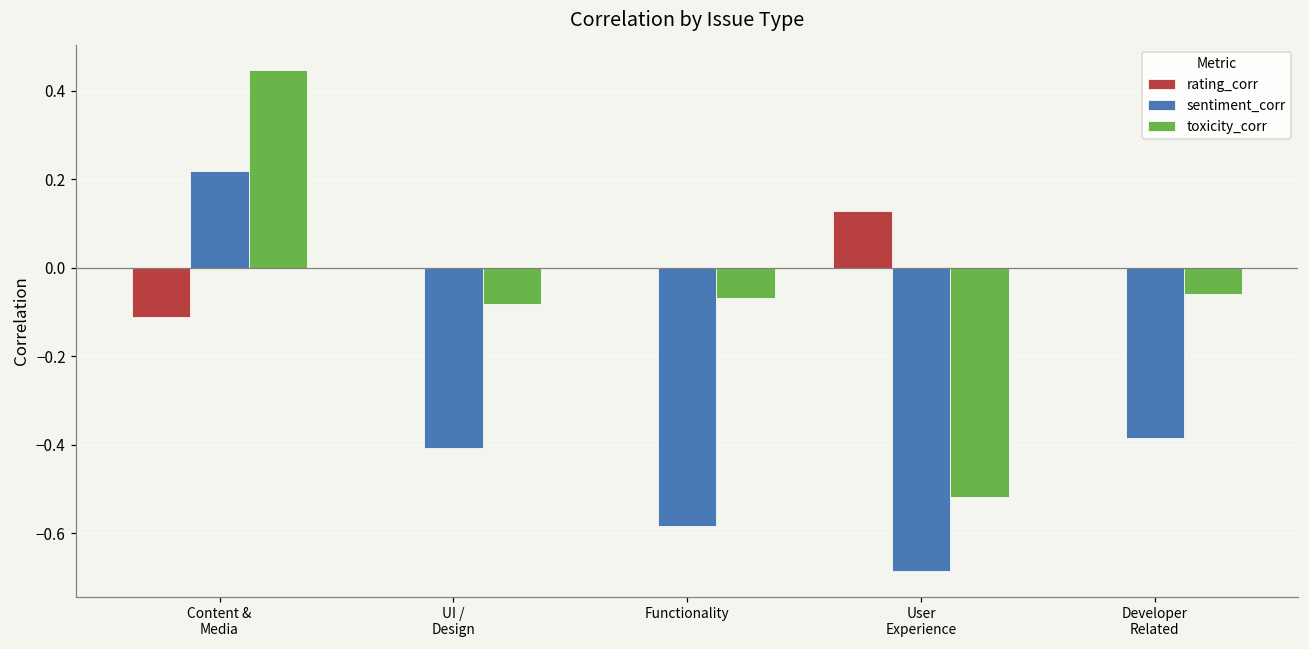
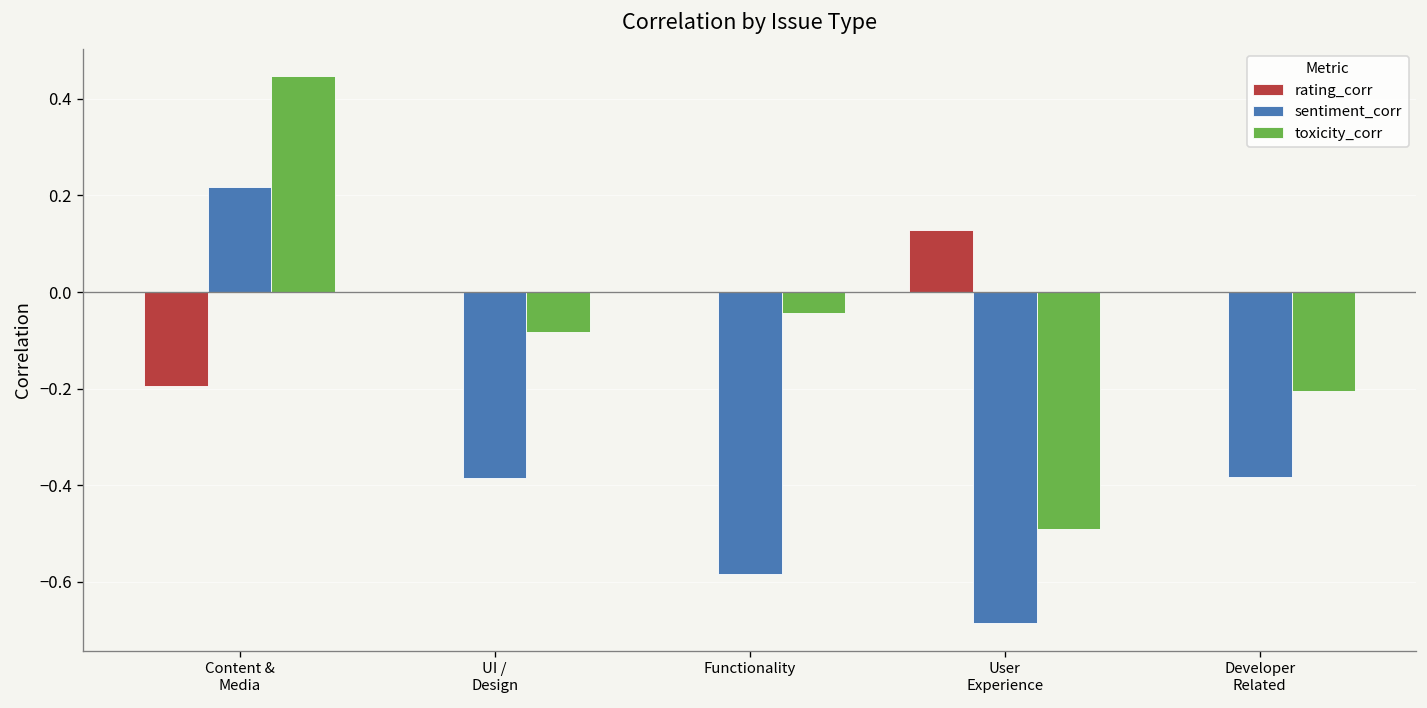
rating_corr, Content & Media: -0.11 -> -0.19
sentiment_corr, UI / Design: -0.41 -> -0.39
toxicity_corr, Functionality: -0.07 -> -0.04
toxicity_corr, User Experience: -0.52 -> -0.49
toxicity_corr, Developer Related: -0.06 -> -0.20
